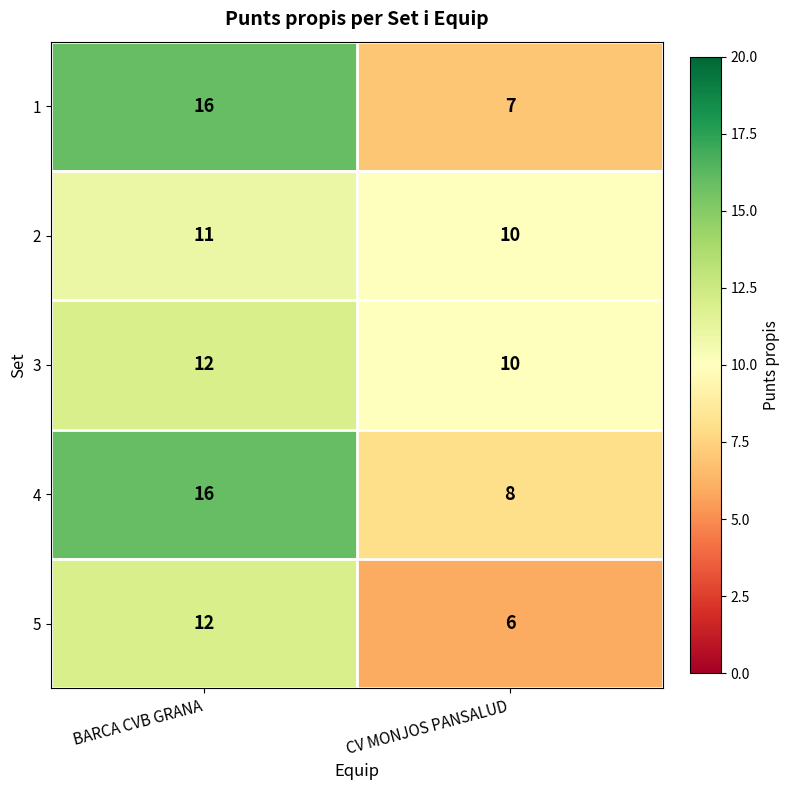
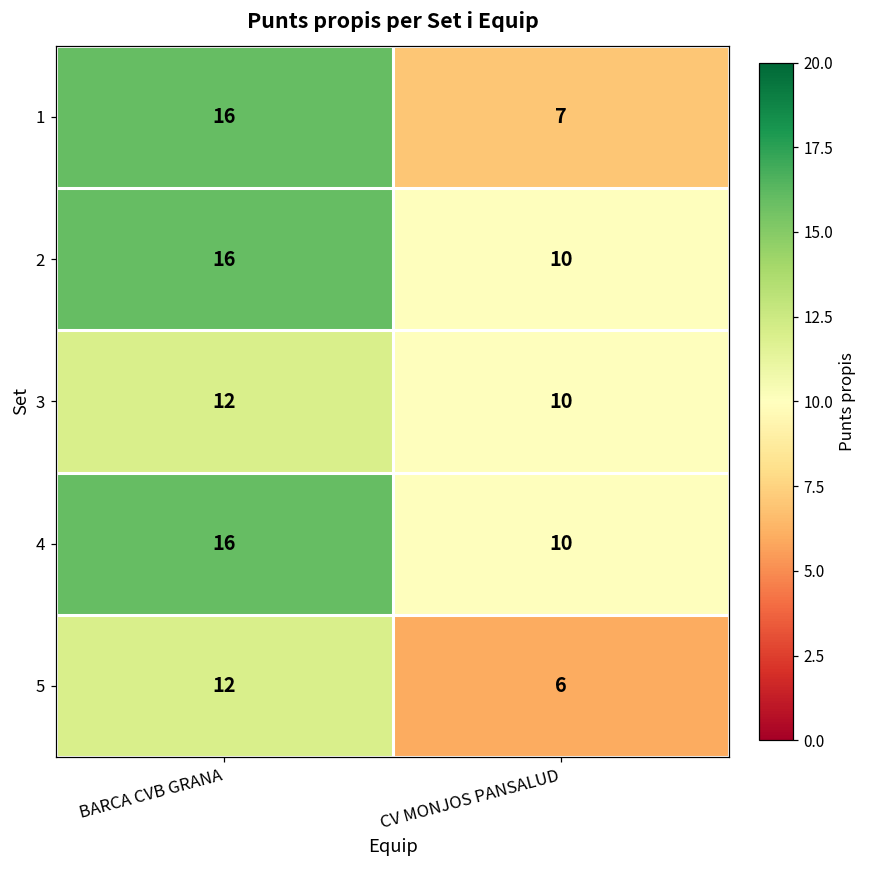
2, BARCA CVB GRANA: 11 -> 16
4, CV MONJOS PANSALUD: 8 -> 10
